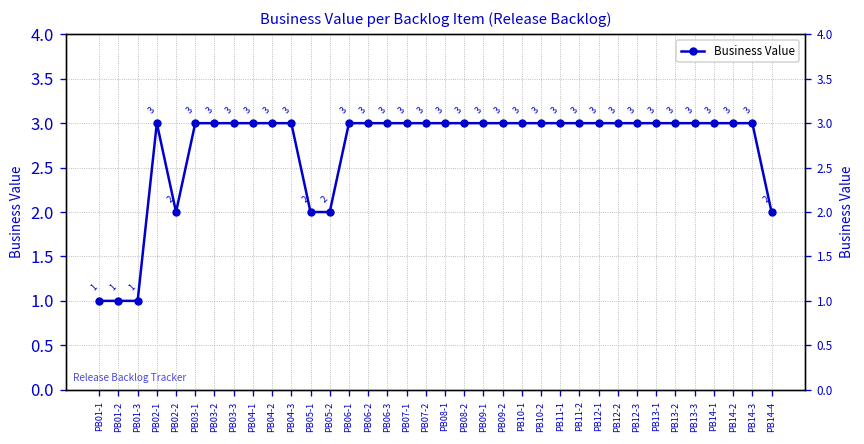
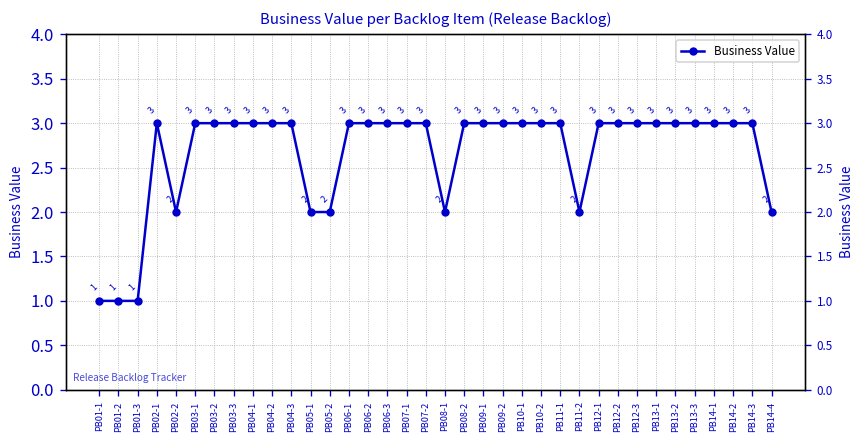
PB08-1: 3 -> 2
PB11-2: 3 -> 2
